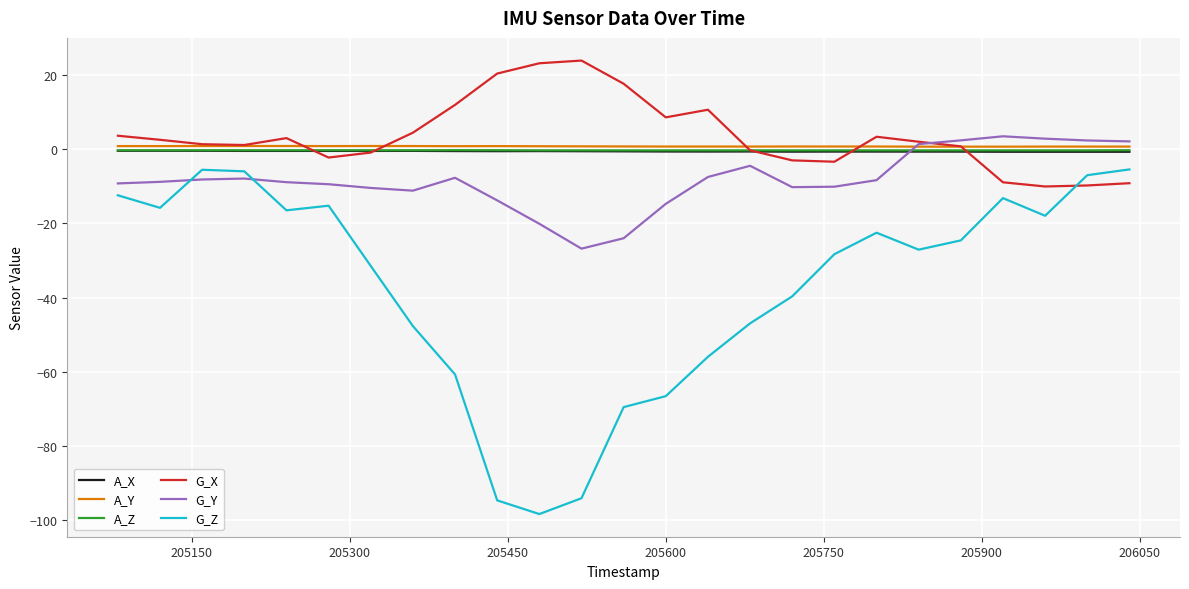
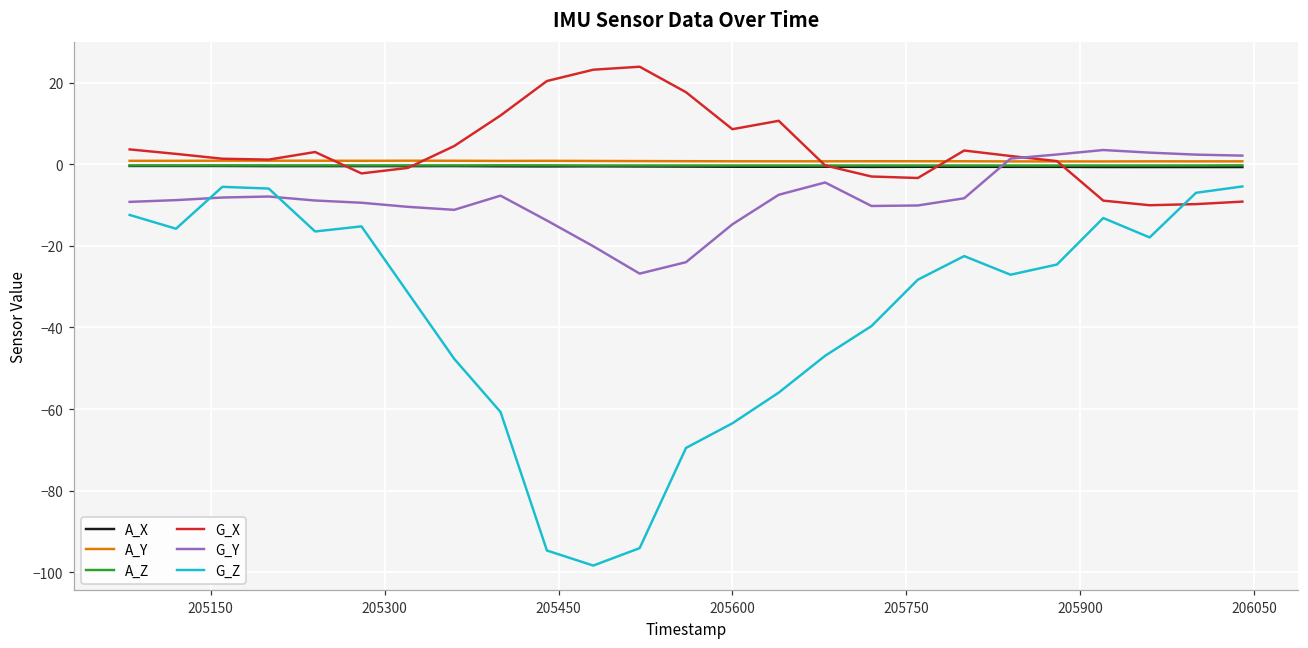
G_Z, 205600: -67 -> -64
